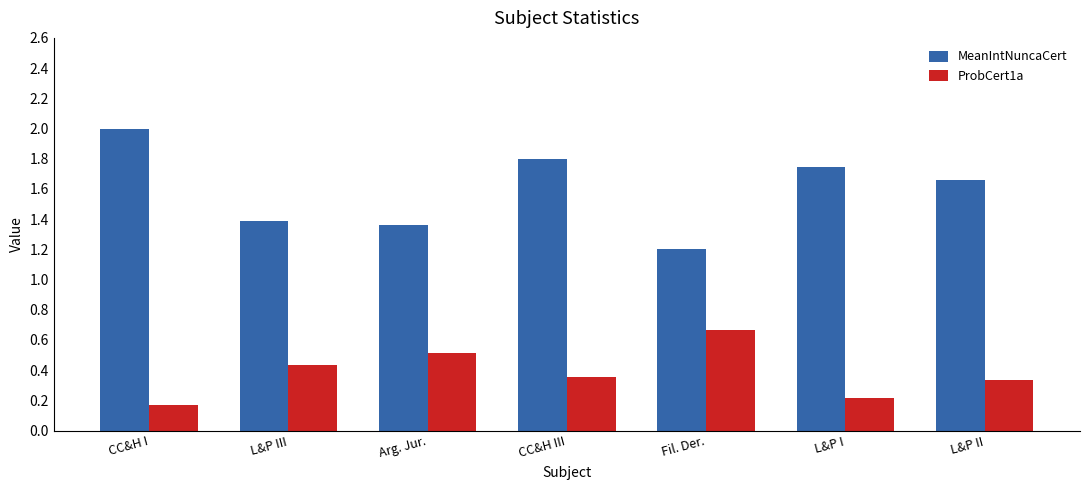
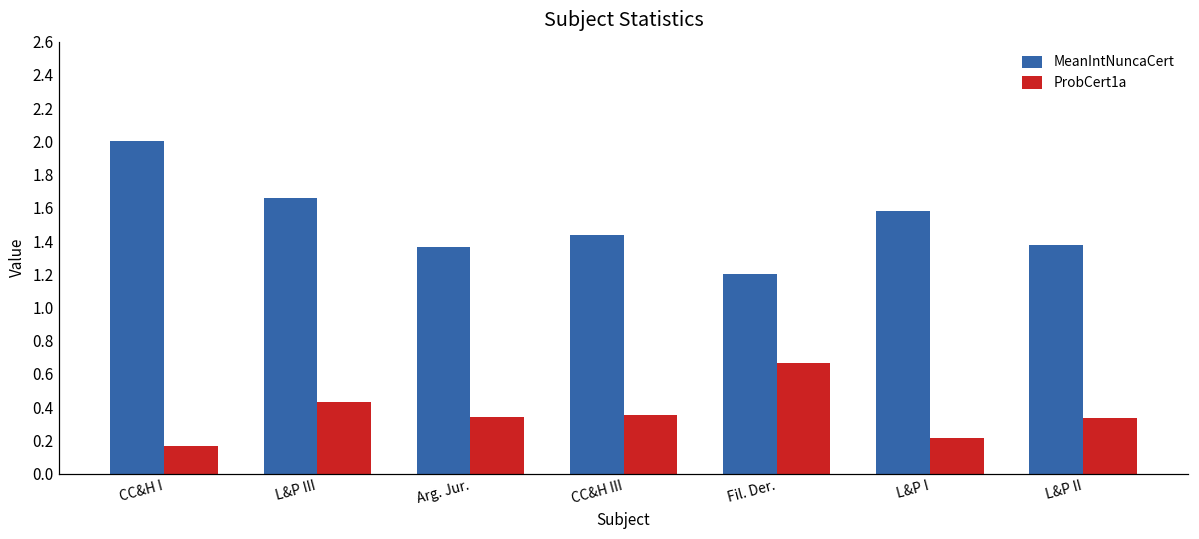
MeanIntNuncaCert, L&P III: 1.38 -> 1.66
ProbCert1a, Arg. Jur.: 0.51 -> 0.34
MeanIntNuncaCert, CC&H III: 1.80 -> 1.44
MeanIntNuncaCert, L&P I: 1.75 -> 1.58
MeanIntNuncaCert, L&P II: 1.66 -> 1.38
